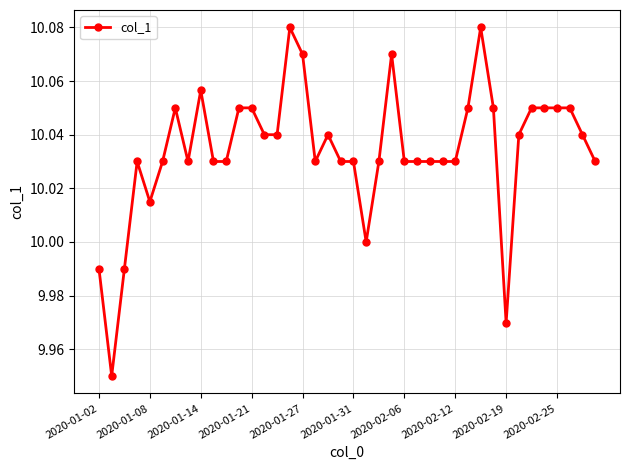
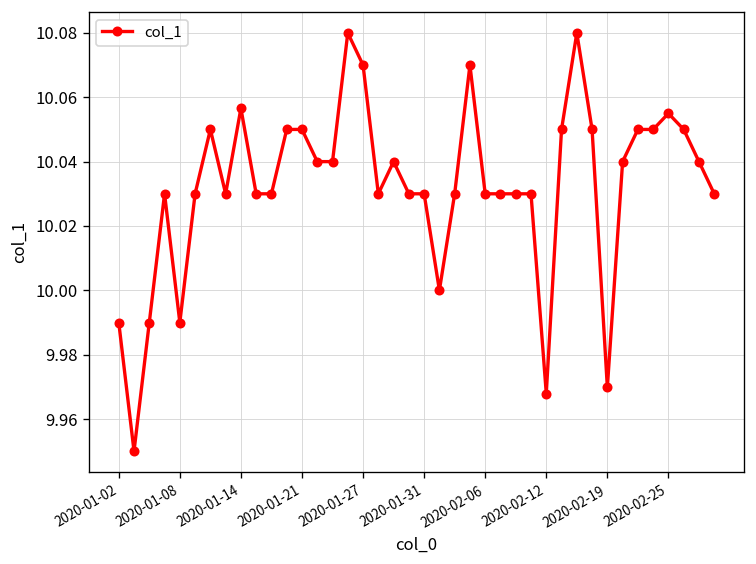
2020-01-08: 10.015 -> 9.990
2020-02-12: 10.030 -> 9.968
2020-02-25: 10.050 -> 10.055
